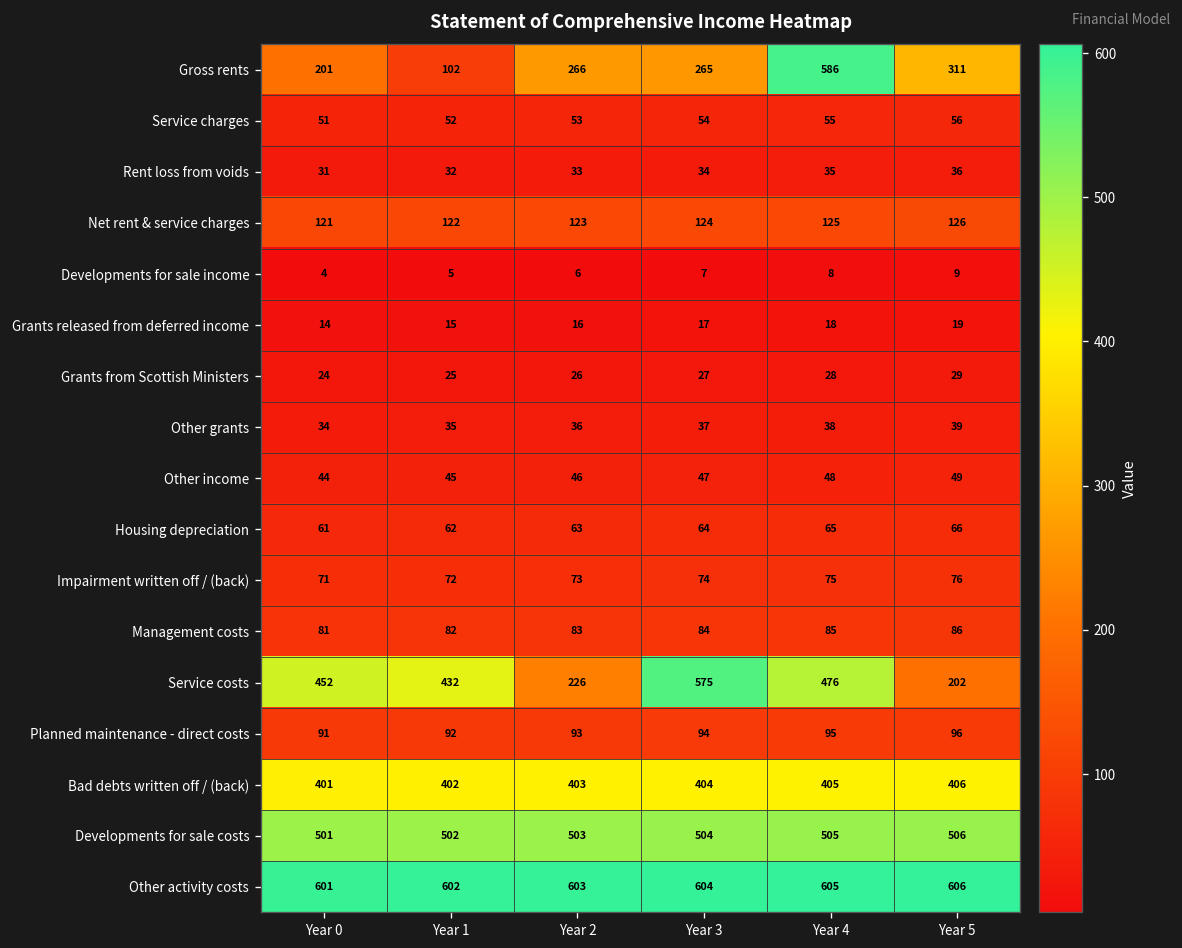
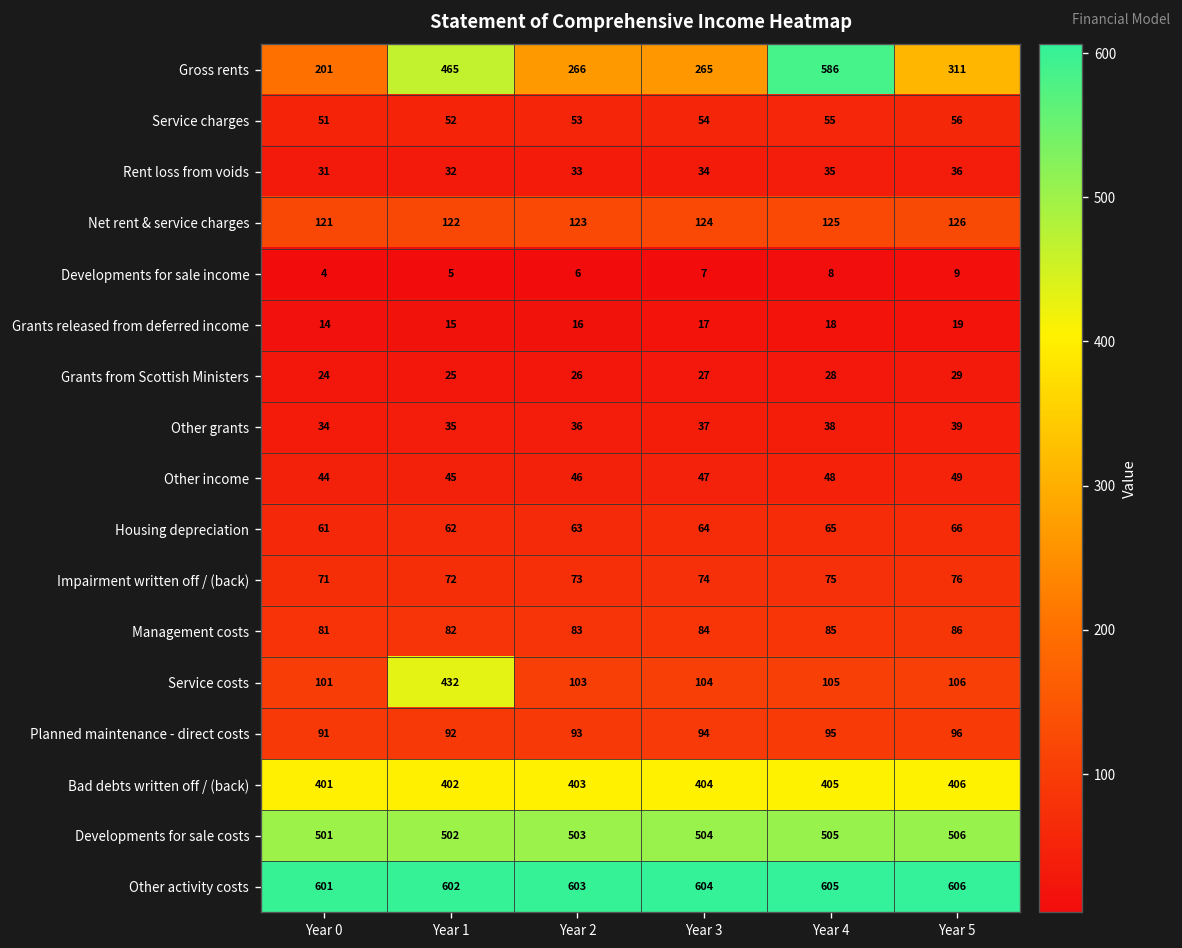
Gross rents, Year 1: 102 -> 465
Service costs, Year 0: 452 -> 101
Service costs, Year 2: 226 -> 103
Service costs, Year 3: 575 -> 104
Service costs, Year 4: 476 -> 105
Service costs, Year 5: 202 -> 106
